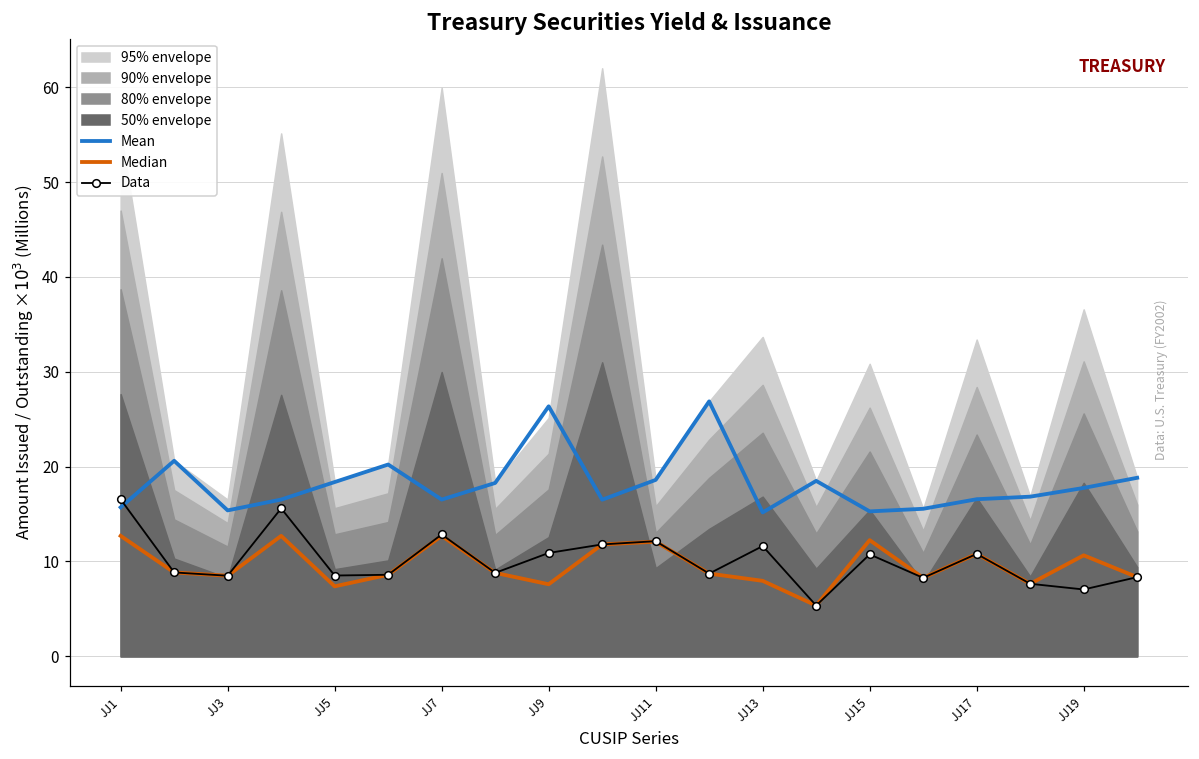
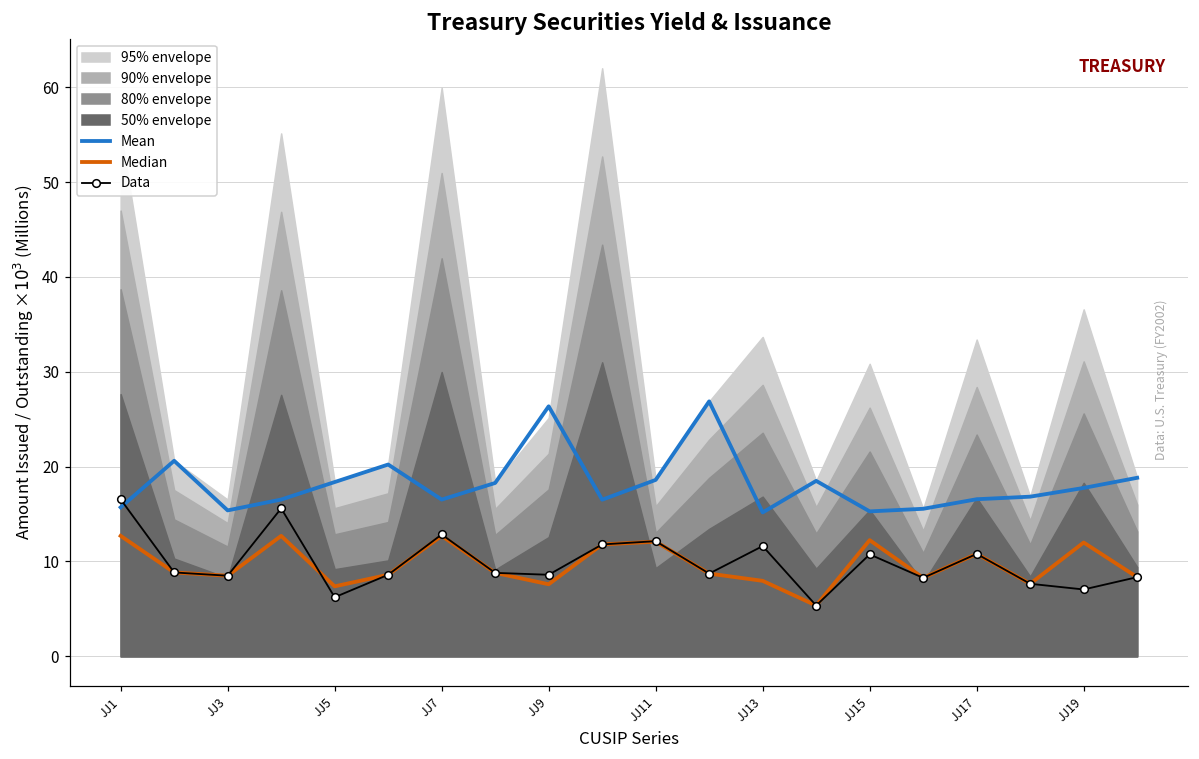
Data, JJ5: 9 -> 6
Data, JJ9: 11 -> 9
Median, JJ19: 11 -> 12
